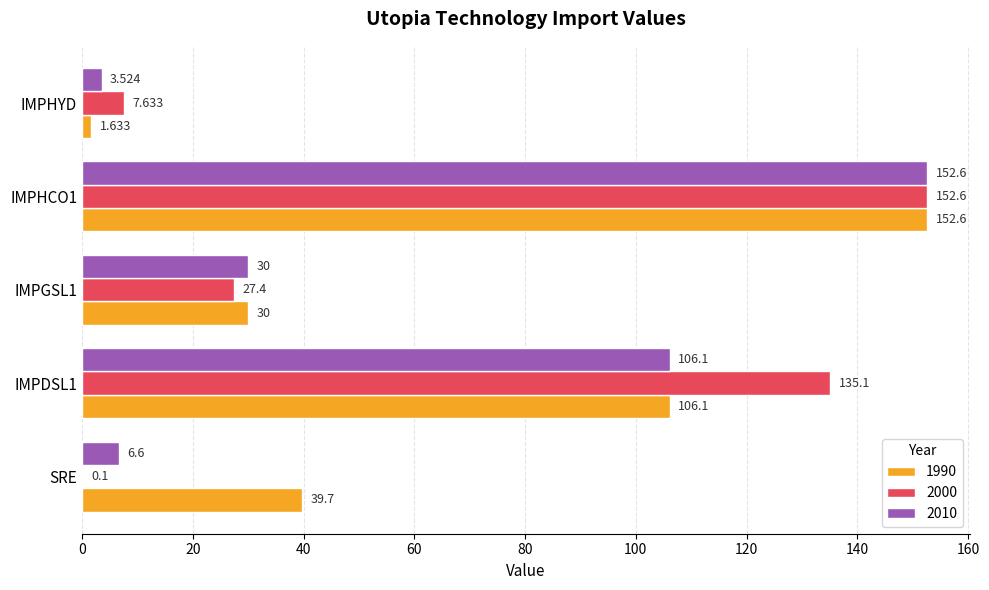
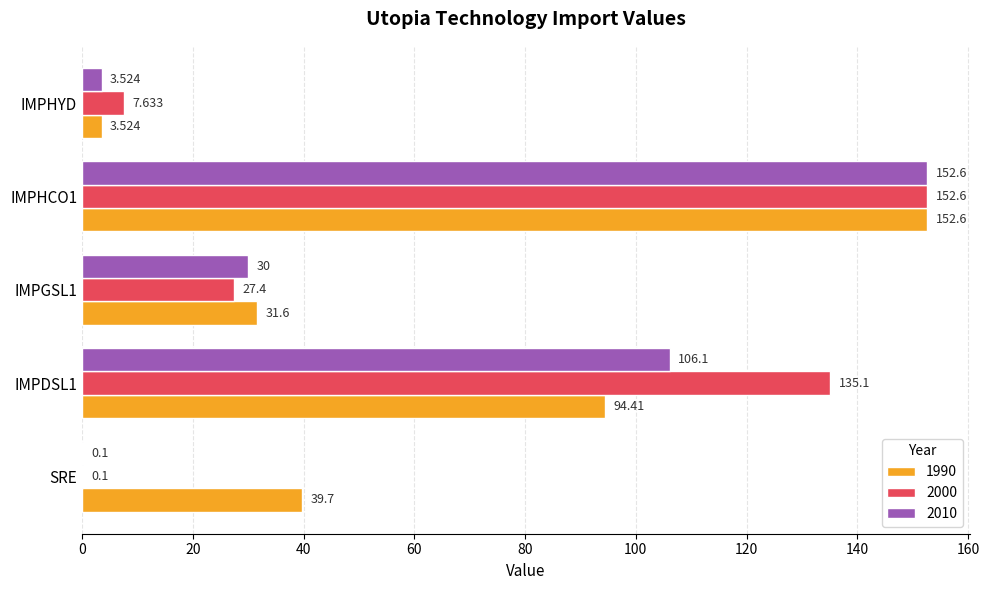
1990, IMPHYD: 1.633 -> 3.524
1990, IMPGSL1: 30 -> 31.6
1990, IMPDSL1: 106.1 -> 94.41
2010, SRE: 6.6 -> 0.1
